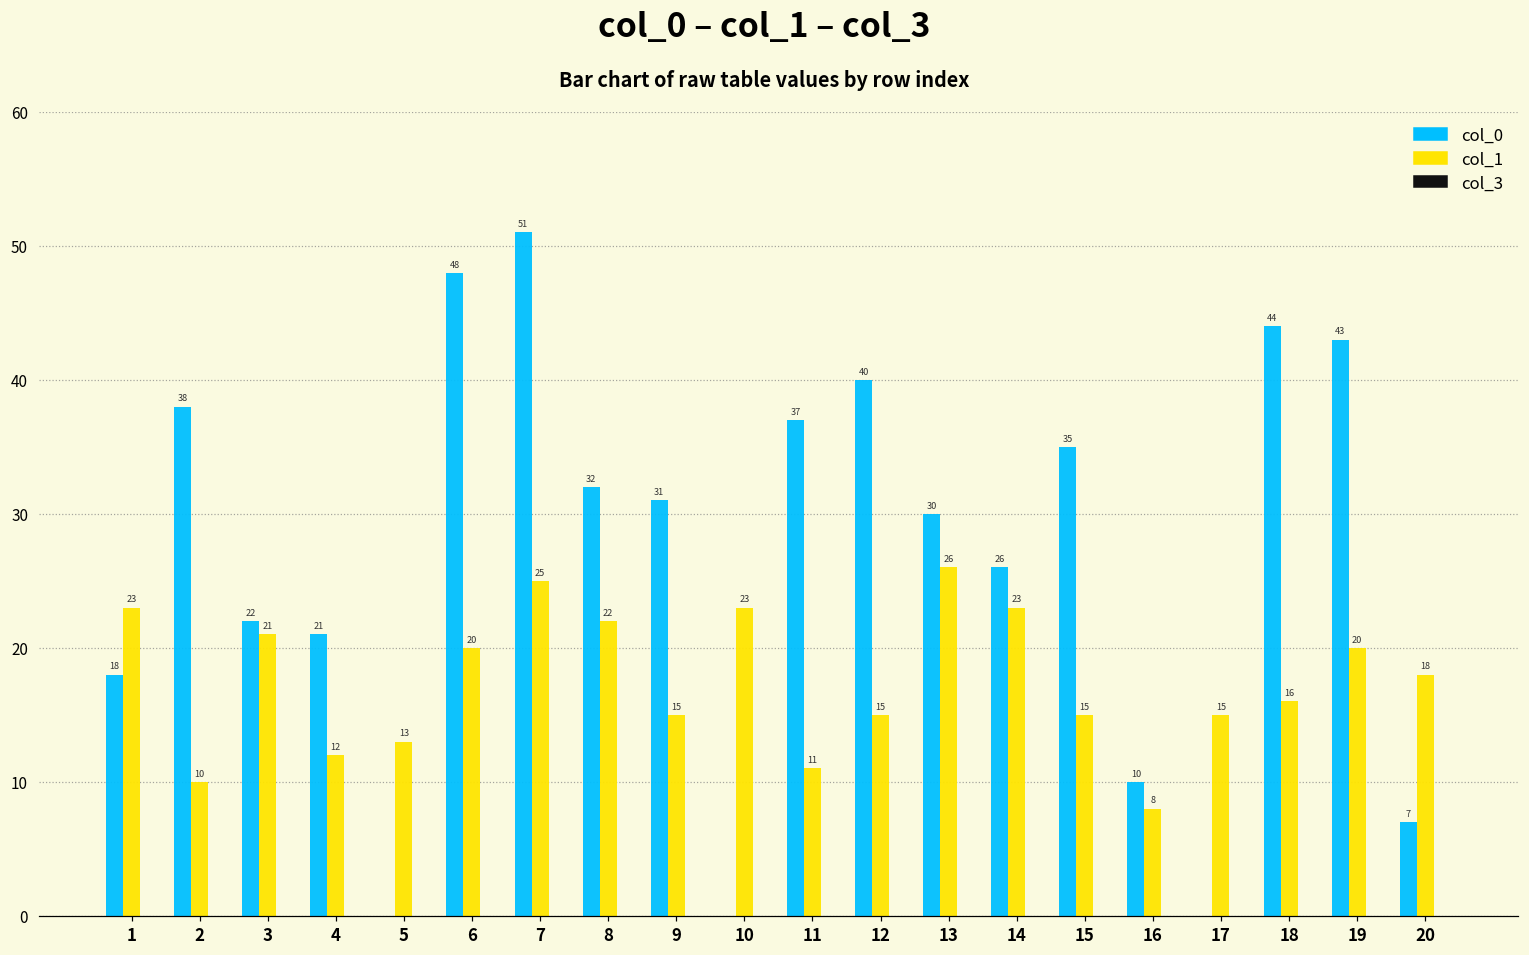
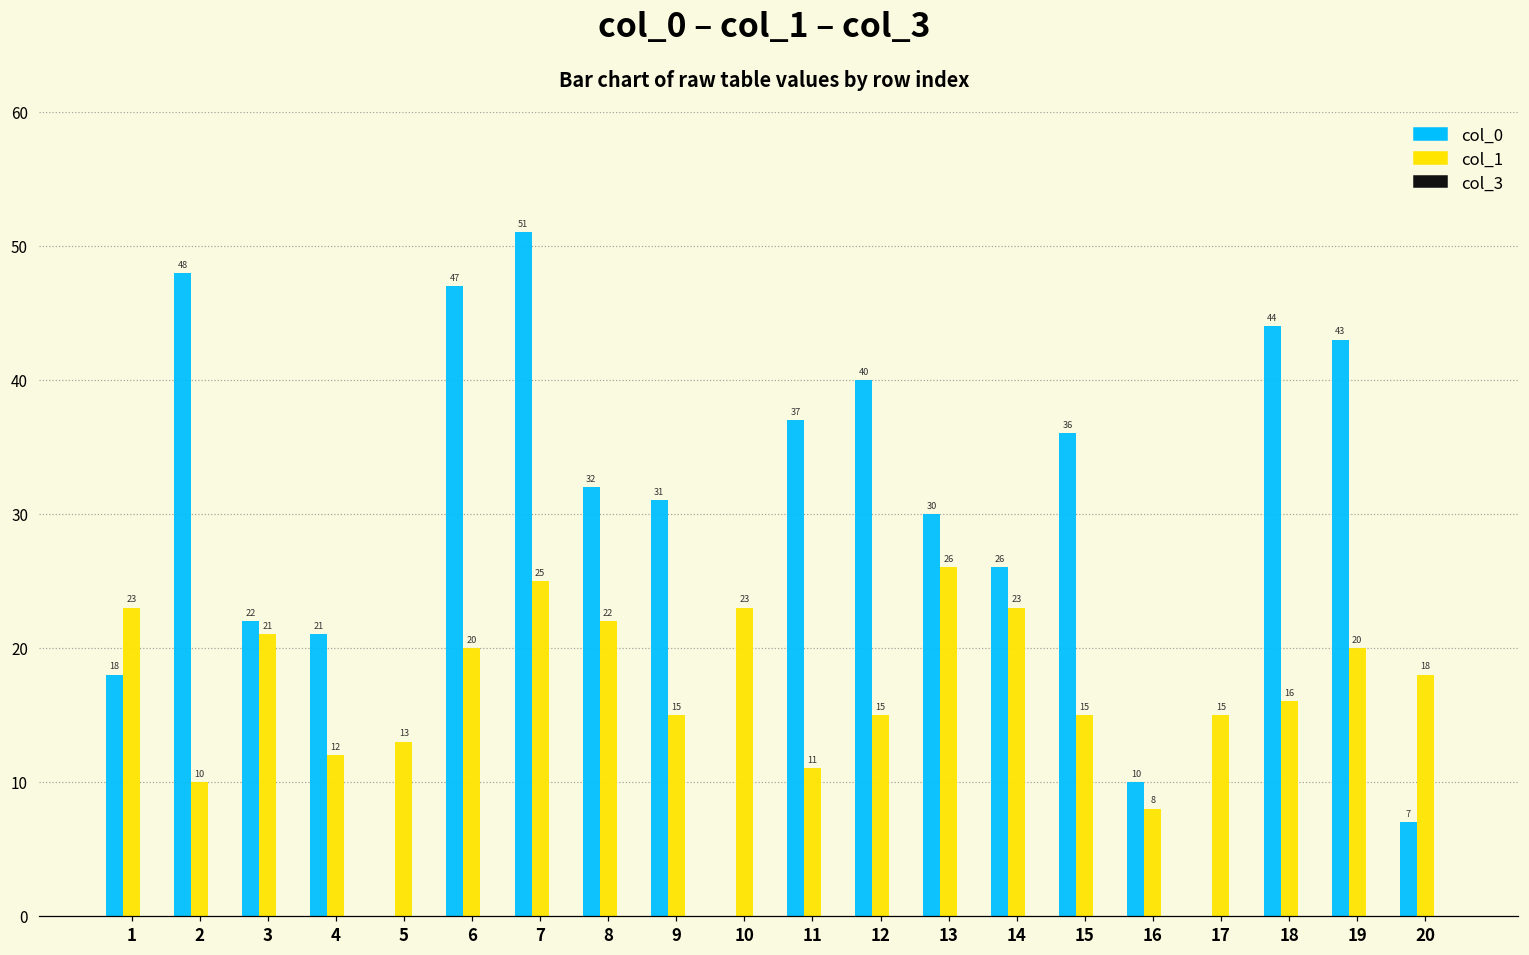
col_0, 2: 38 -> 48
col_0, 6: 48 -> 47
col_0, 15: 35 -> 36
